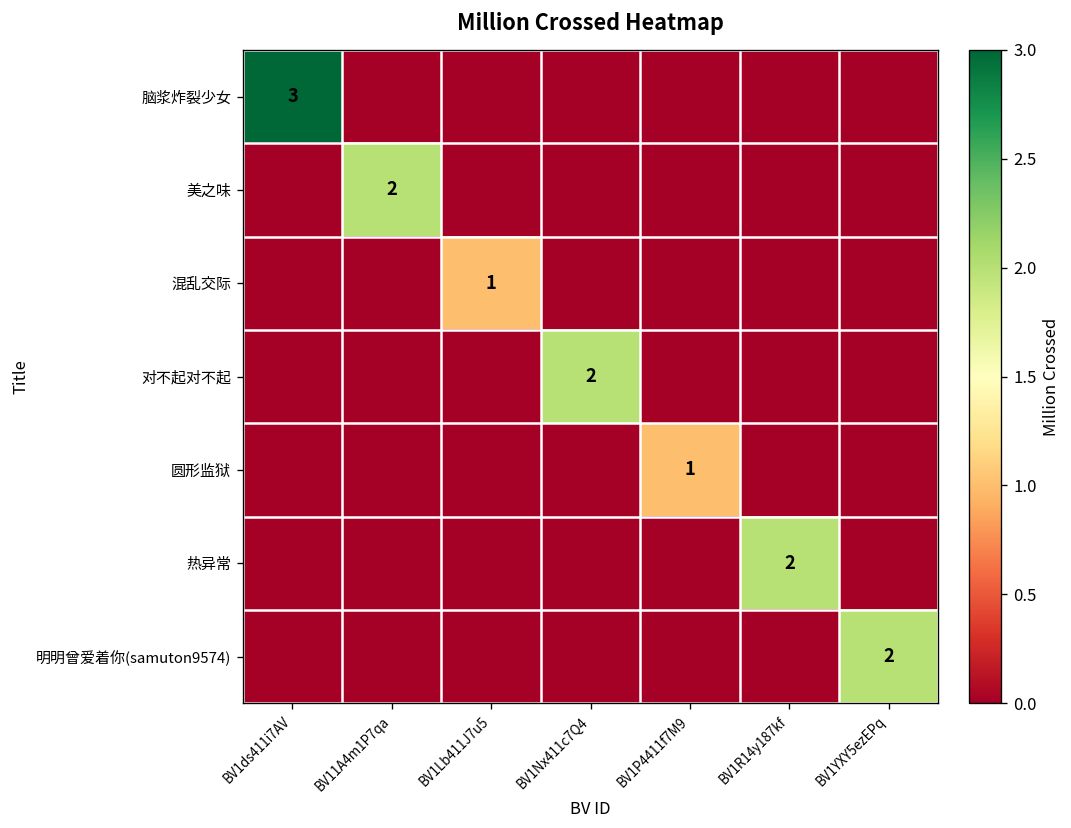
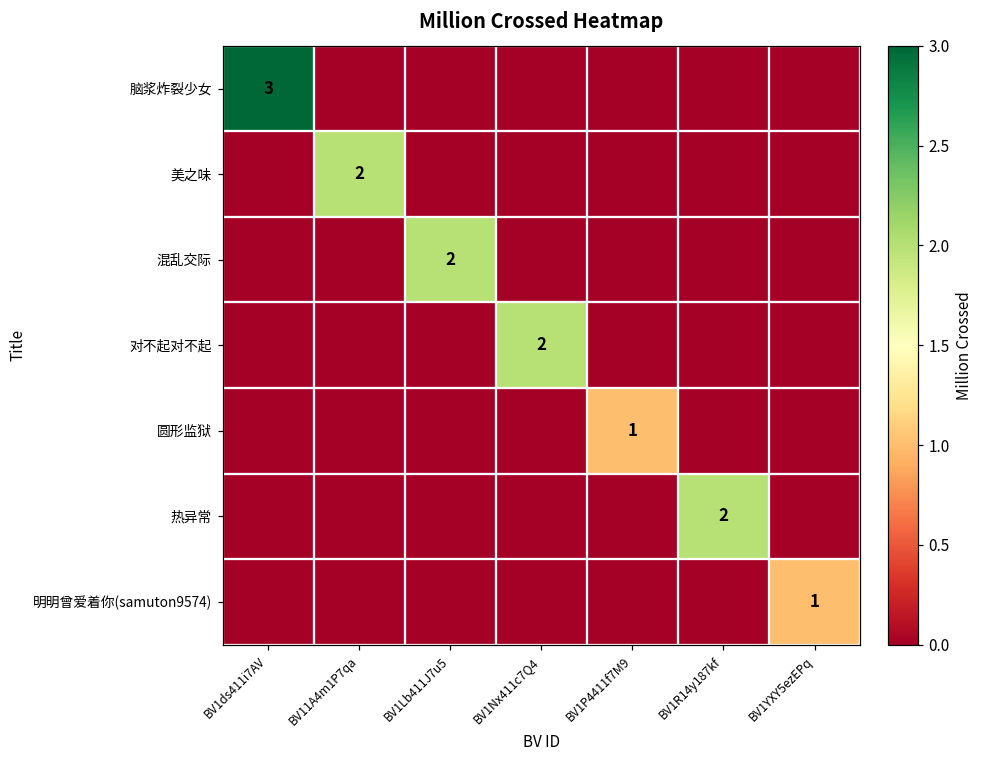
混乱交际, BV1Lb411J7u5: 1 -> 2
明明曾爱着你(samuton9574), BV1YXY5ezEPq: 2 -> 1
